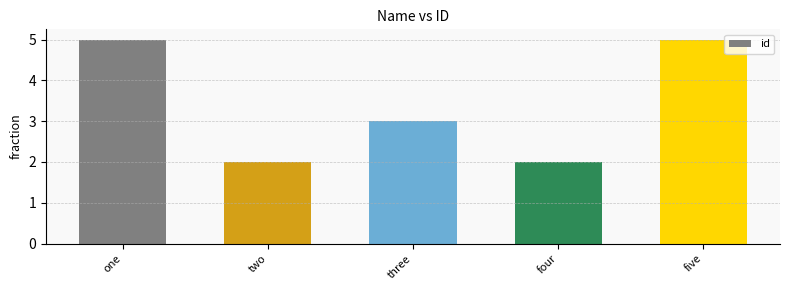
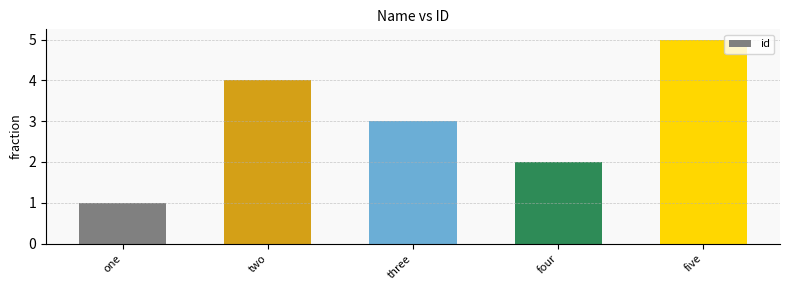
one: 5 -> 1
two: 2 -> 4
